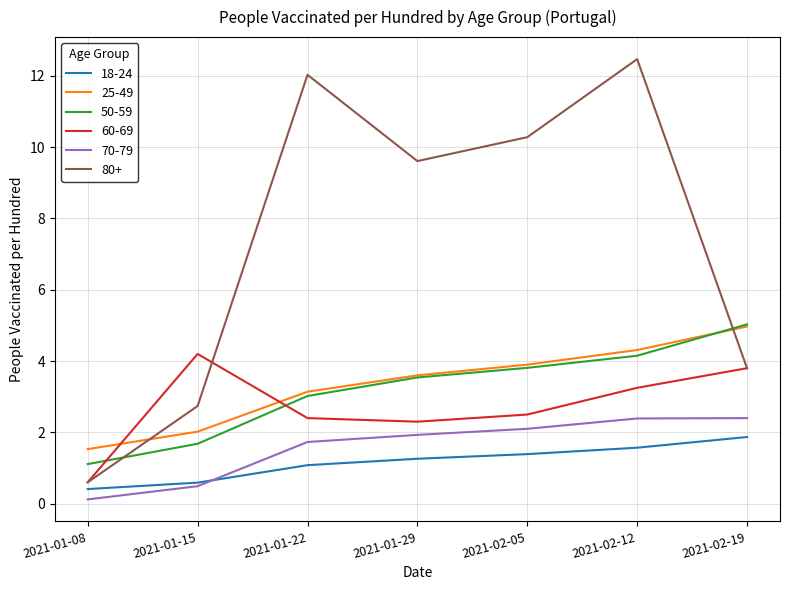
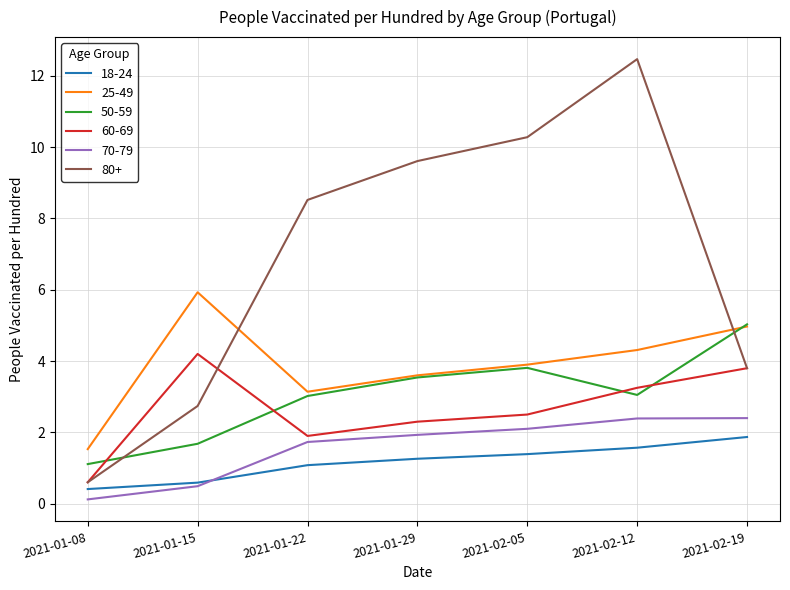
25-49, 2021-01-15: 2.0 -> 5.9
60-69, 2021-01-22: 2.4 -> 1.9
80+, 2021-01-22: 12.0 -> 8.5
50-59, 2021-02-12: 4.2 -> 3.1
